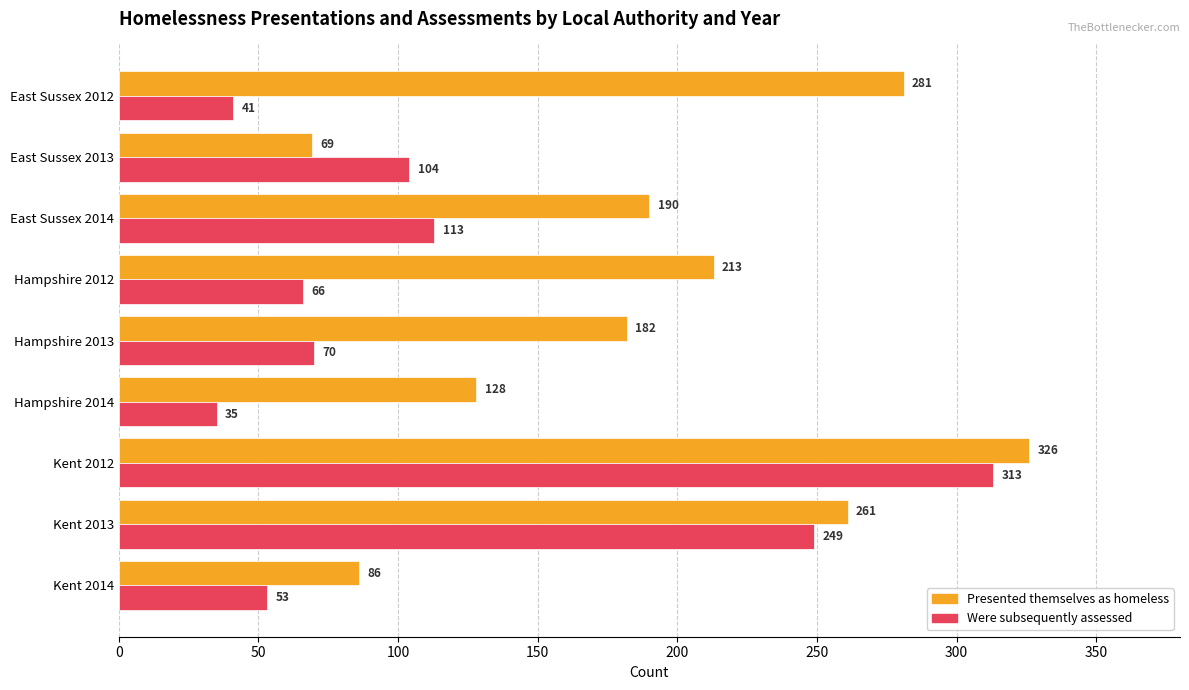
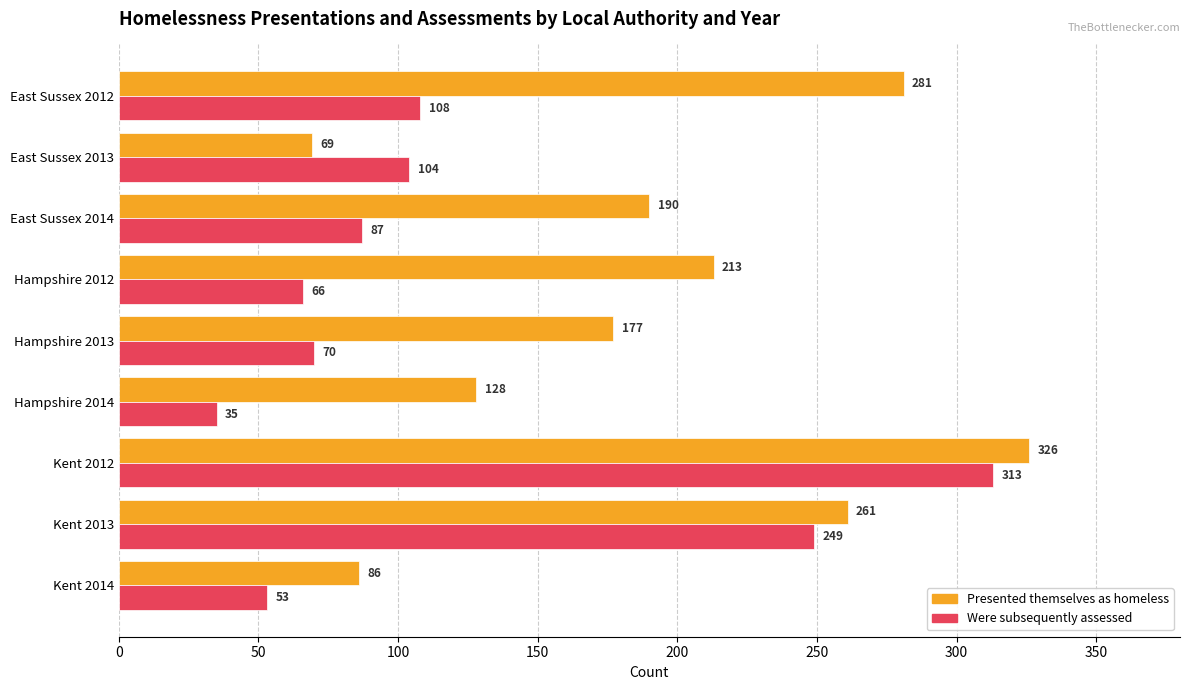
Were subsequently assessed, East Sussex 2012: 41 -> 108
Were subsequently assessed, East Sussex 2014: 113 -> 87
Presented themselves as homeless, Hampshire 2013: 182 -> 177
